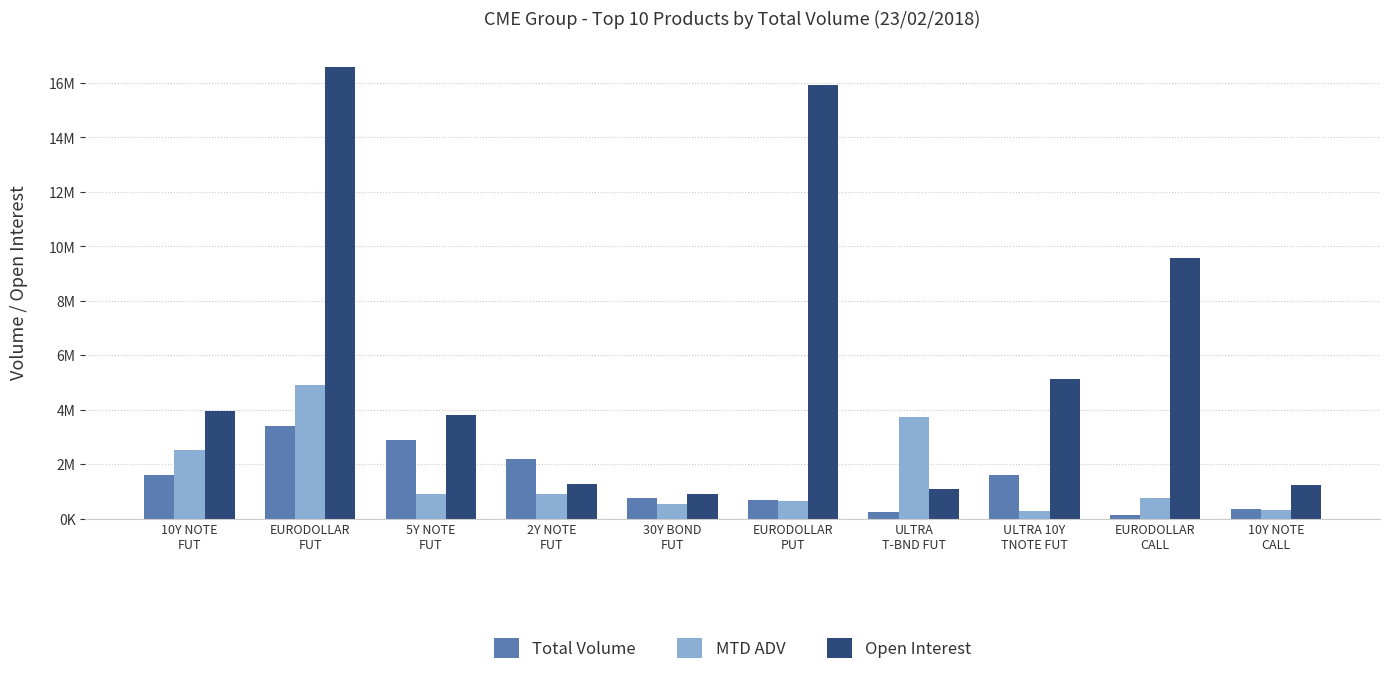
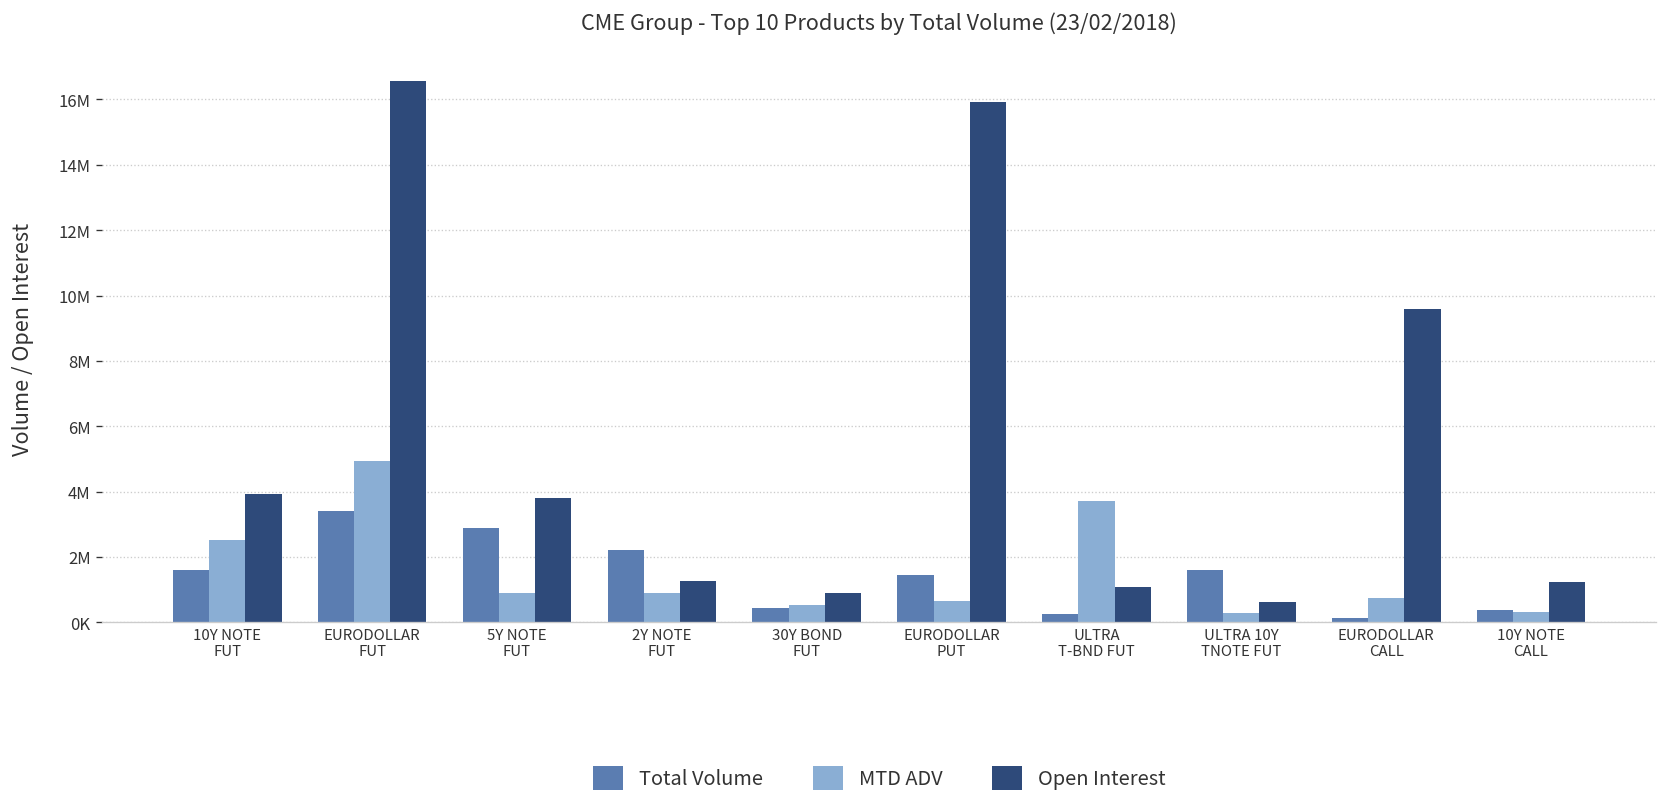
Total Volume, 30Y BOND FUT: 800000 -> 500000
Total Volume, EURODOLLAR PUT: 700000 -> 1400000
Open Interest, ULTRA 10Y TNOTE FUT: 5100000 -> 600000
